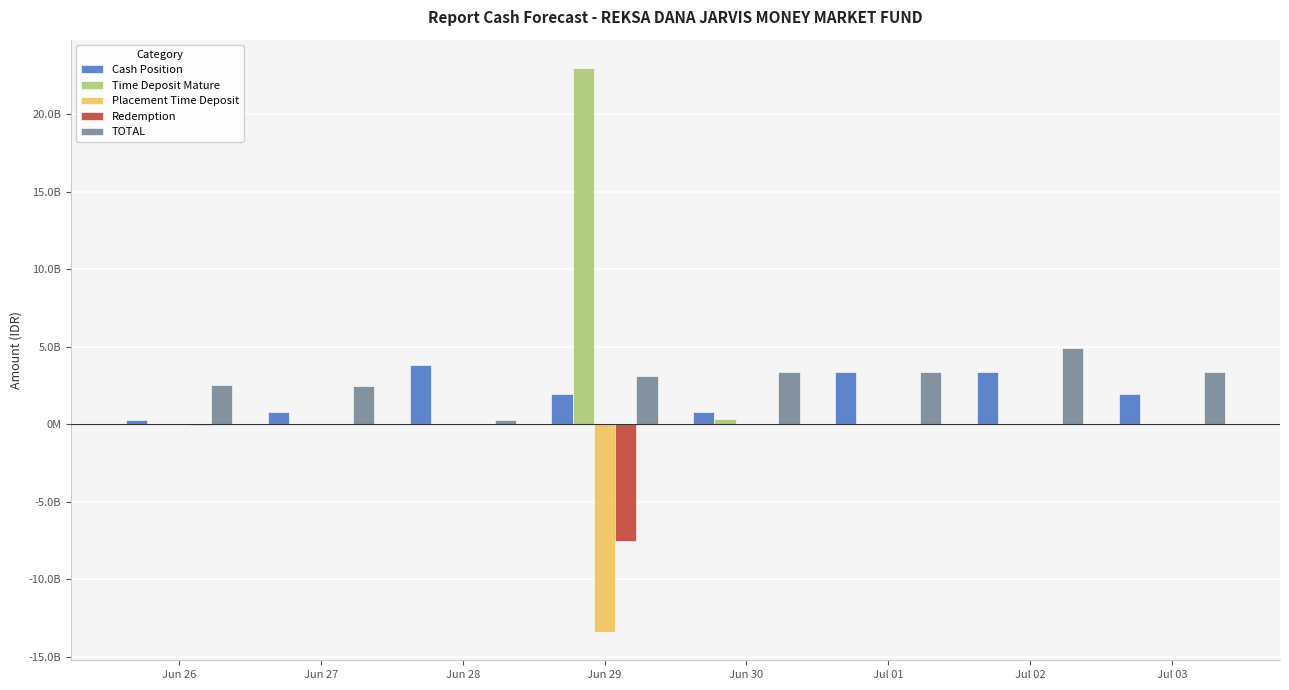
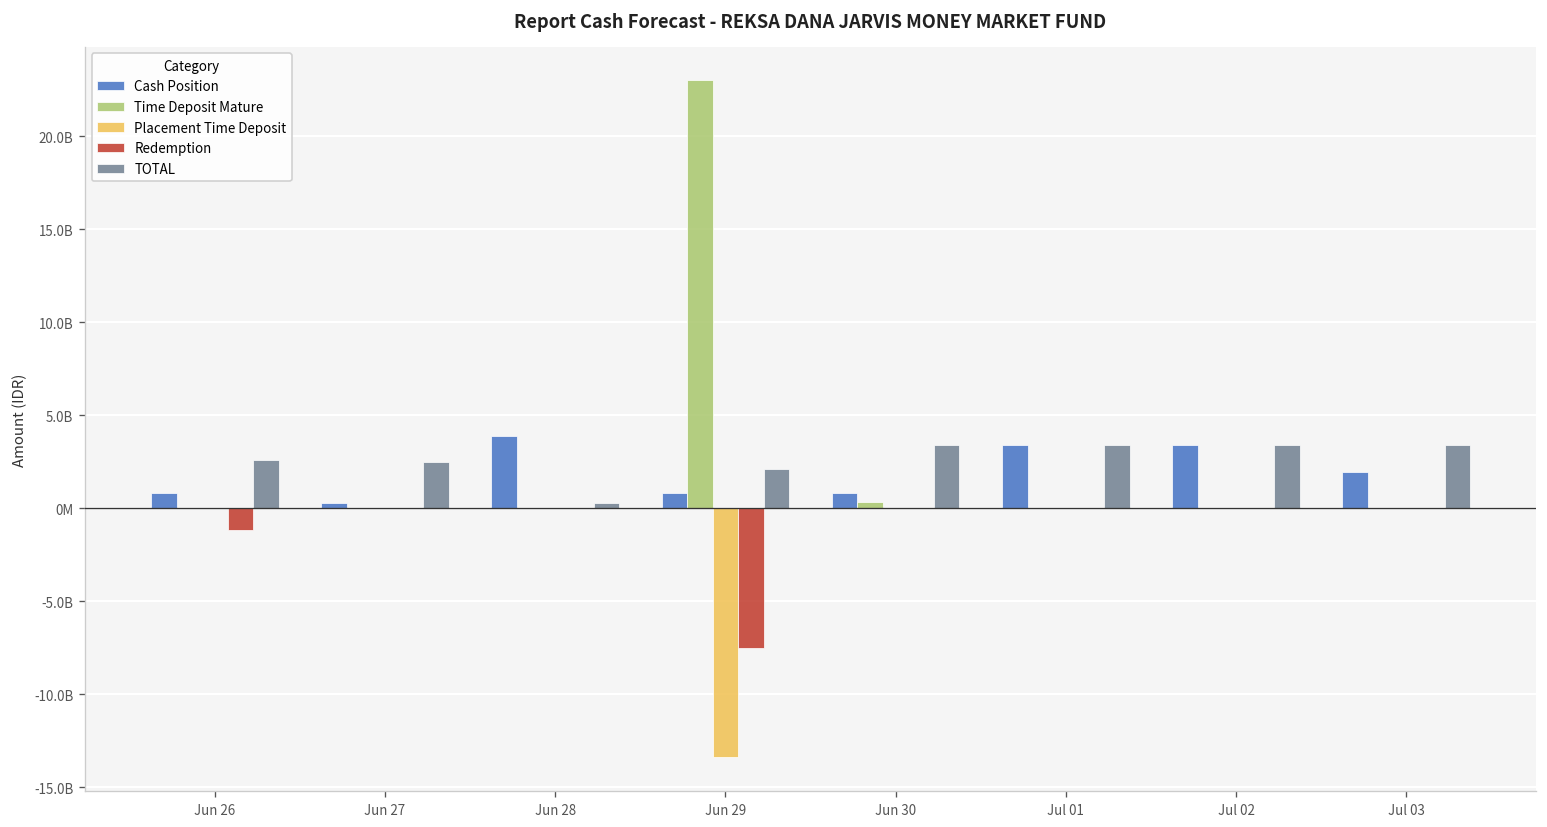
Cash Position, Jun 26: 300000000 -> 800000000
Redemption, Jun 26: 0 -> -1200000000
Cash Position, Jun 27: 800000000 -> 300000000
Cash Position, Jun 29: 1900000000 -> 800000000
TOTAL, Jun 29: 3100000000 -> 2100000000
TOTAL, Jul 02: 4900000000 -> 3400000000
